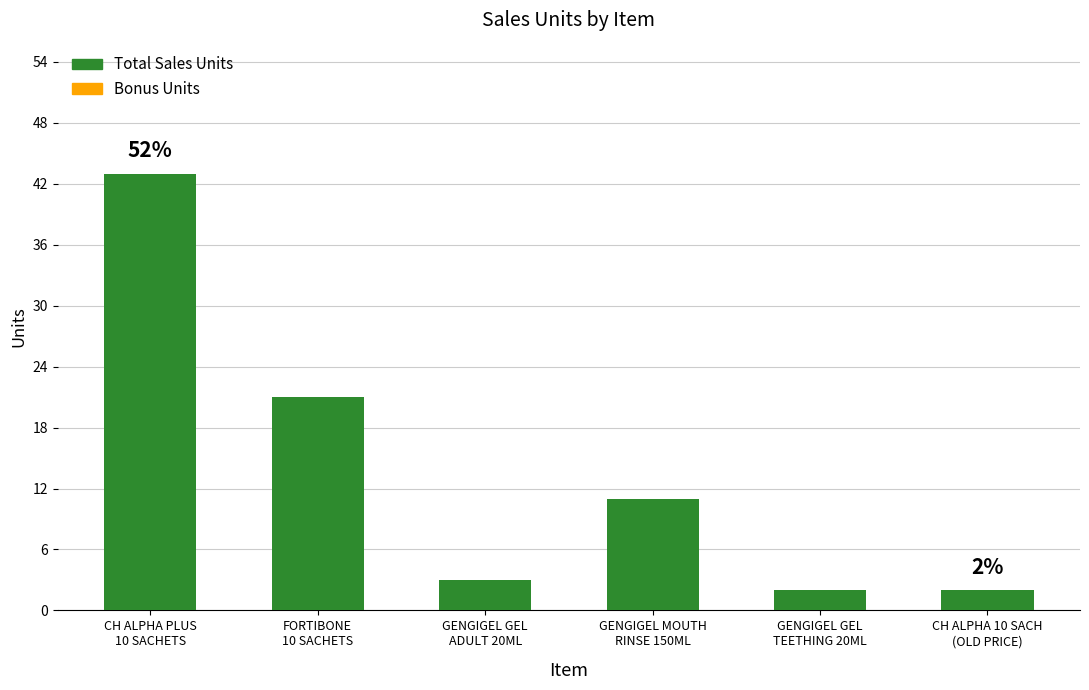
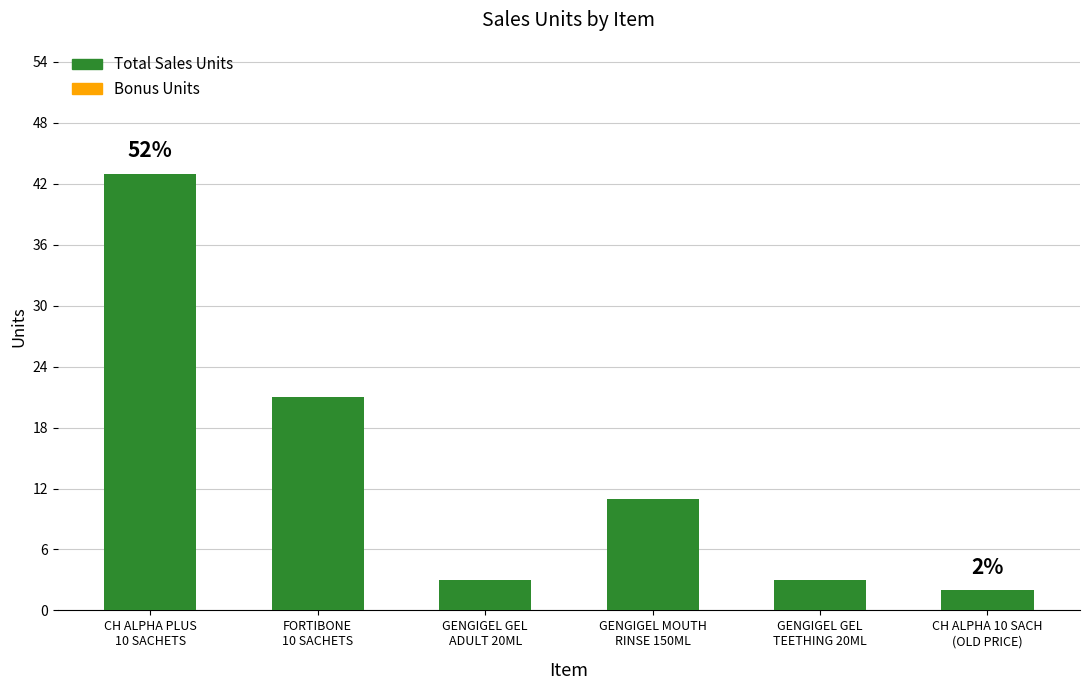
Total Sales Units, GENGIGEL GEL TEETHING 20ML: 2 -> 3
